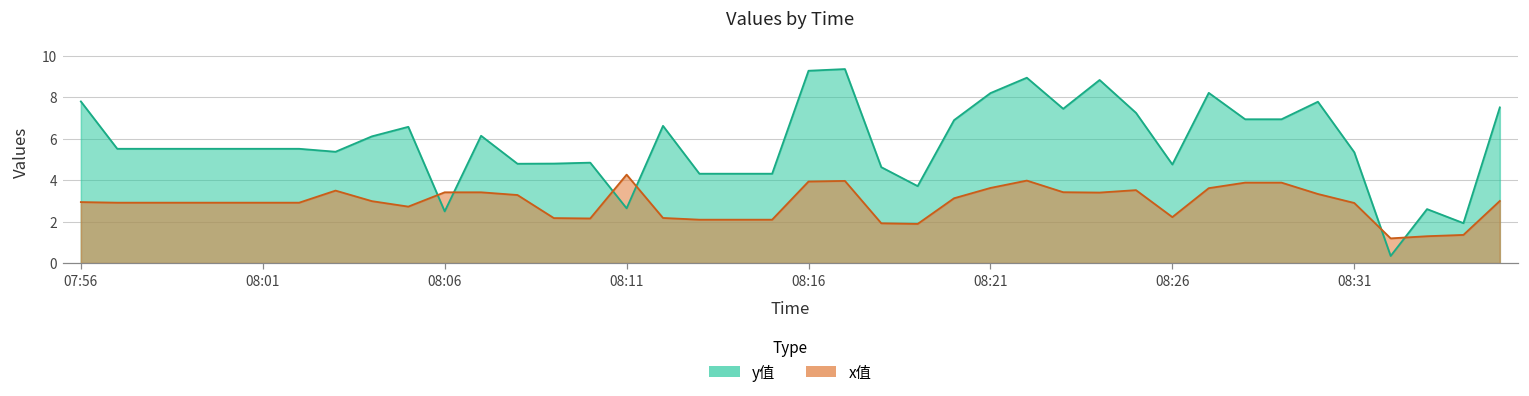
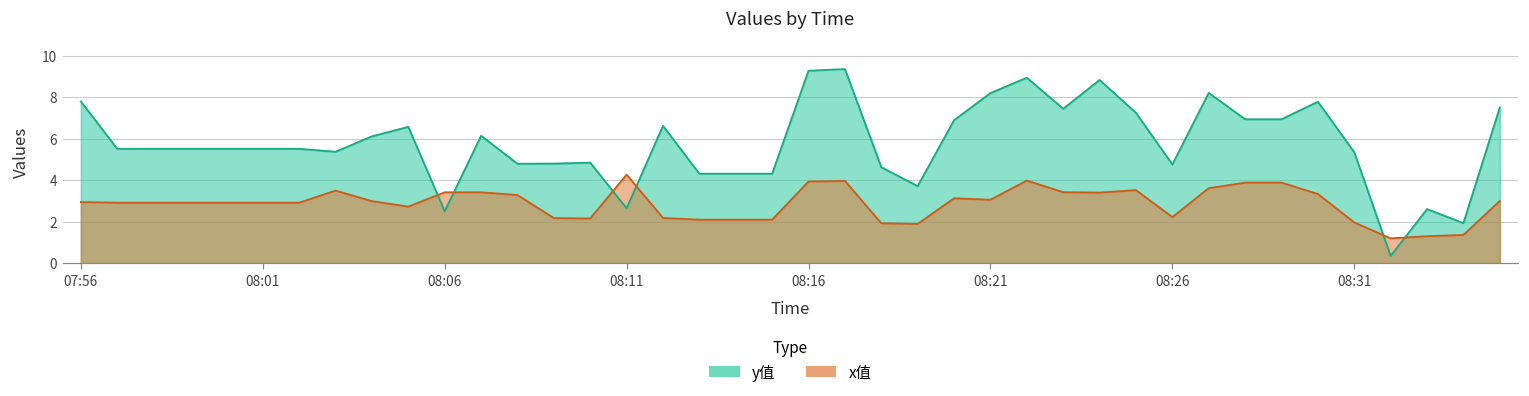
x值, 08:21: 3.6 -> 3.1
x值, 08:31: 2.9 -> 2.0
